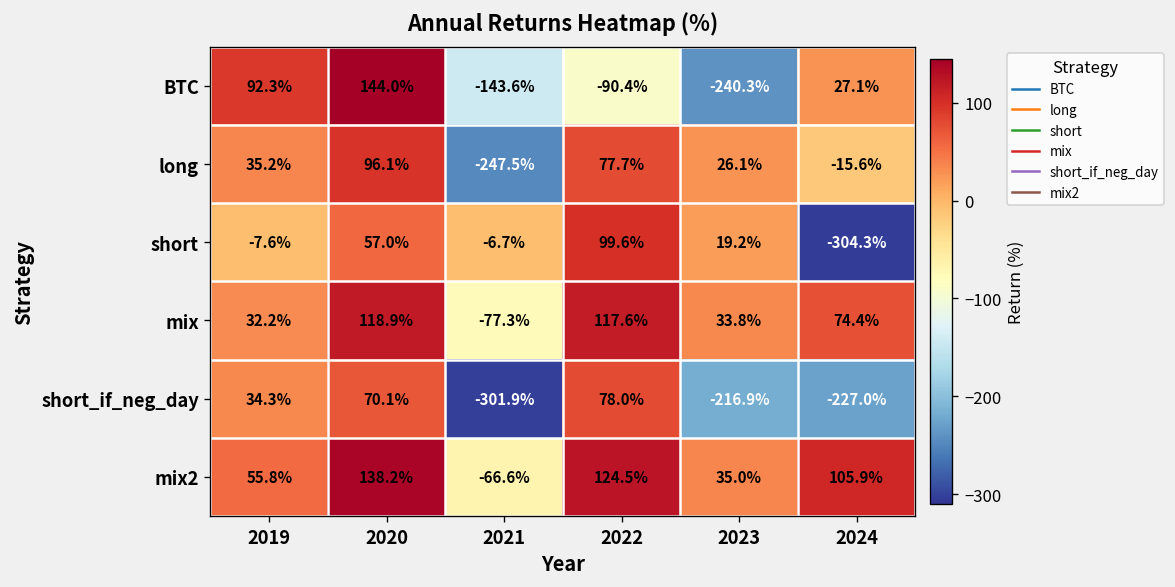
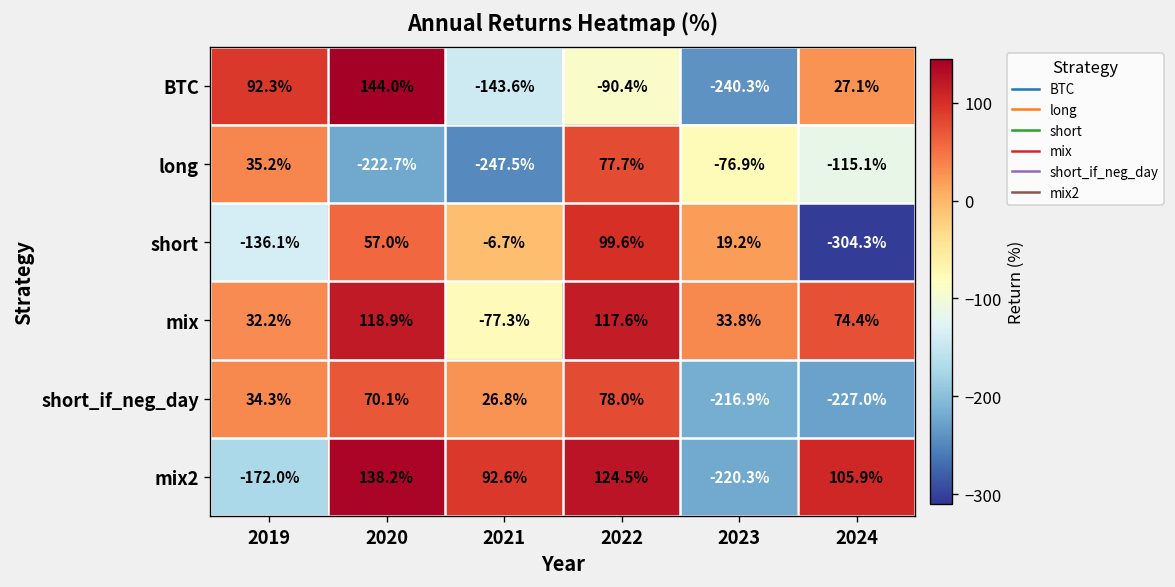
long, 2020: 96.1% -> -222.7%
long, 2023: 26.1% -> -76.9%
long, 2024: -15.6% -> -115.1%
short, 2019: -7.6% -> -136.1%
short_if_neg_day, 2021: -301.9% -> 26.8%
mix2, 2019: 55.8% -> -172.0%
mix2, 2021: -66.6% -> 92.6%
mix2, 2023: 35.0% -> -220.3%
